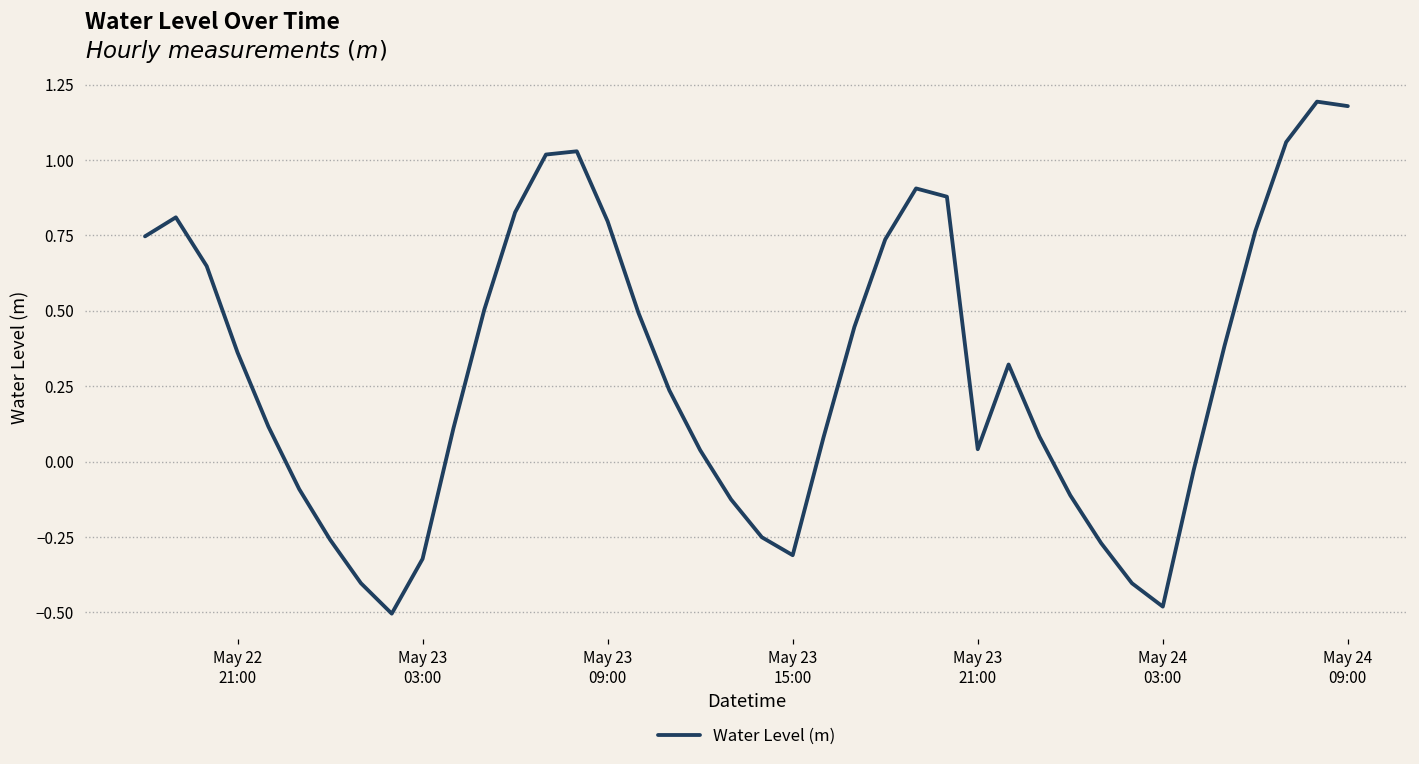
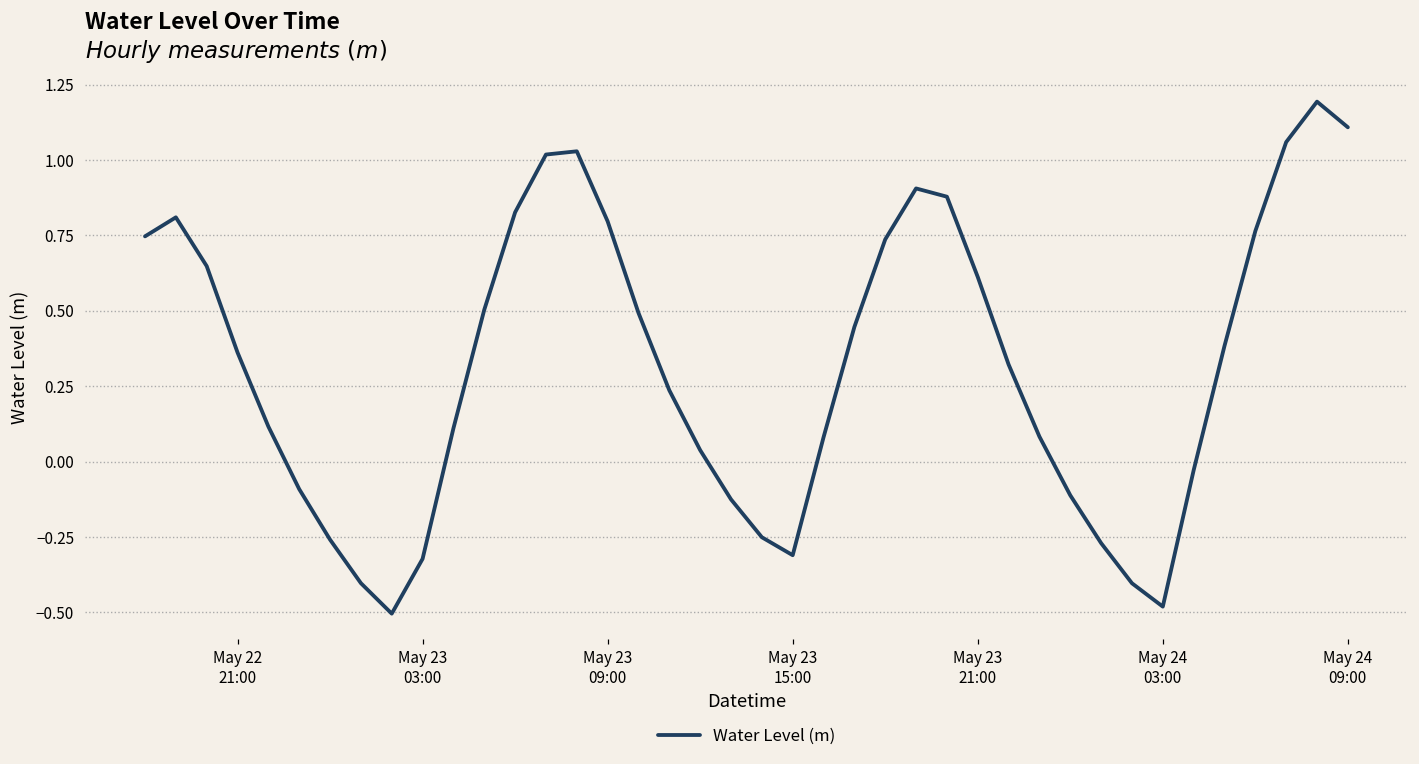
May 23 21:00: 0.04 -> 0.61
May 24 09:00: 1.18 -> 1.11
